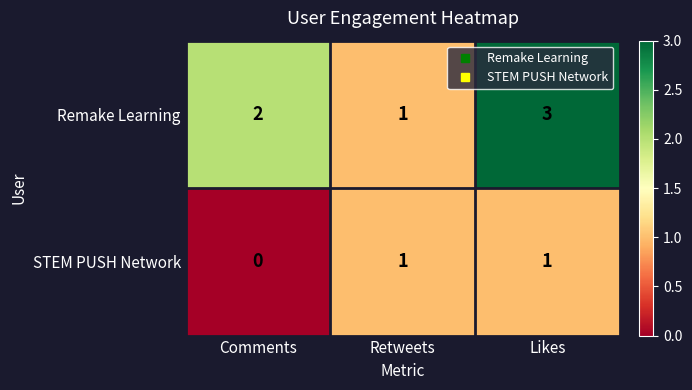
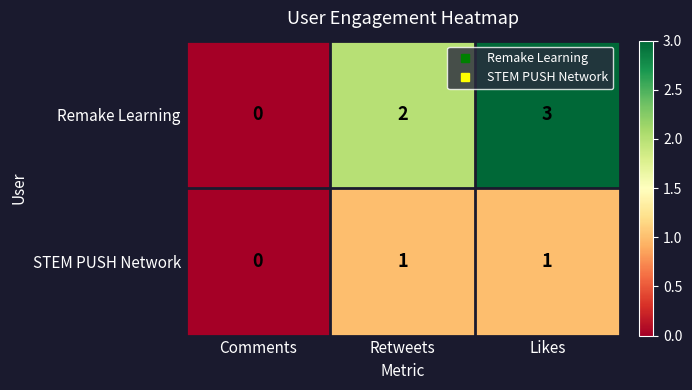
Remake Learning, Comments: 2 -> 0
Remake Learning, Retweets: 1 -> 2
